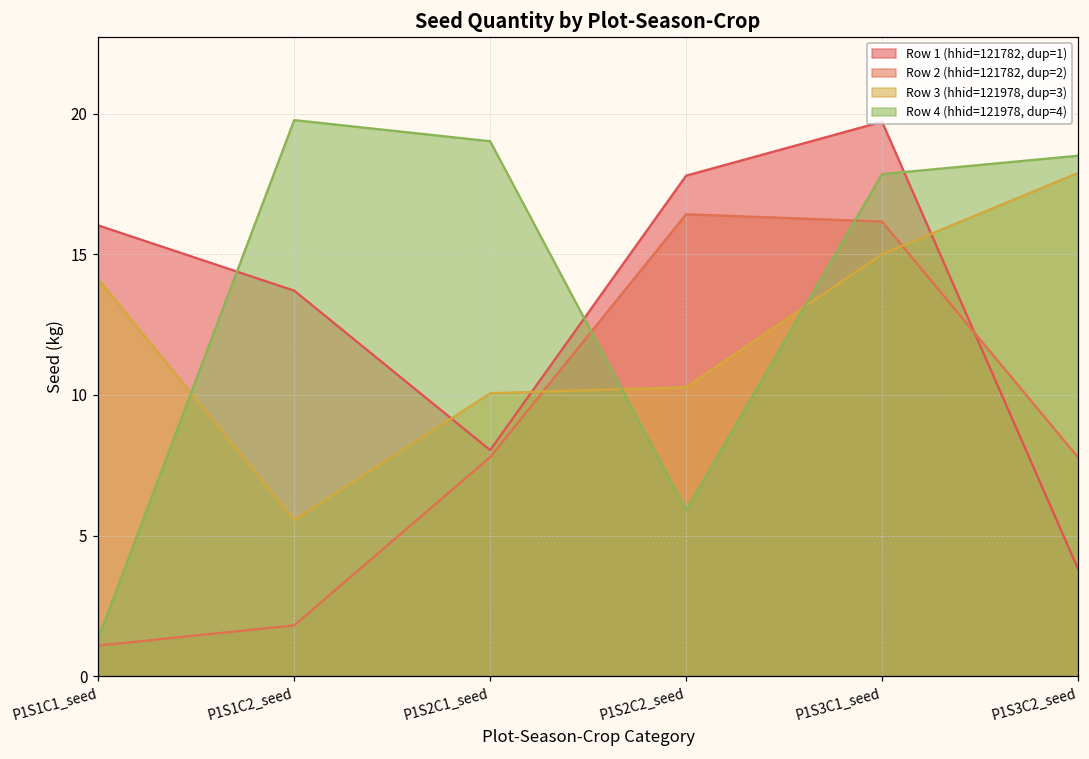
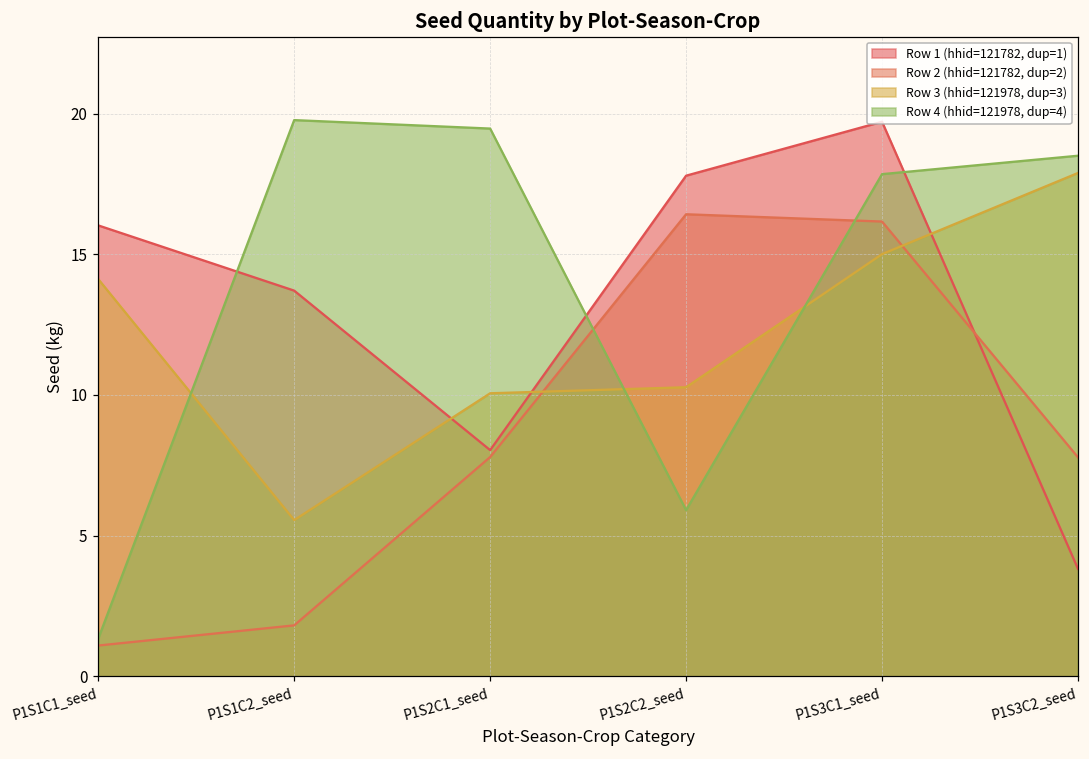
Row 4 (hhid=121978, dup=4), P1S2C1_seed: 19.0 -> 19.5
